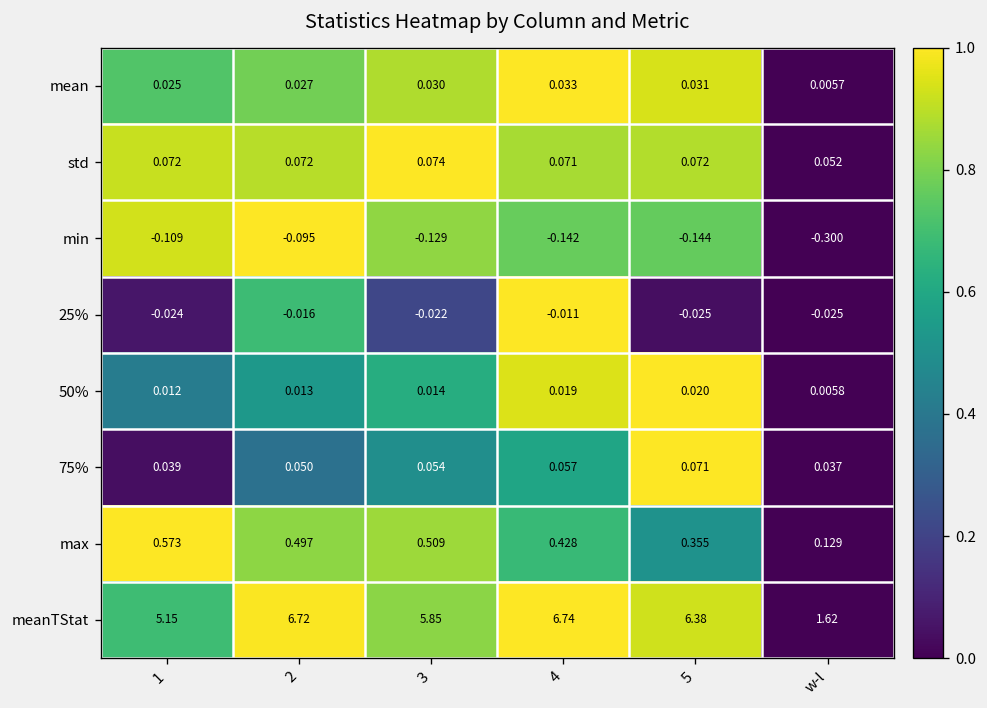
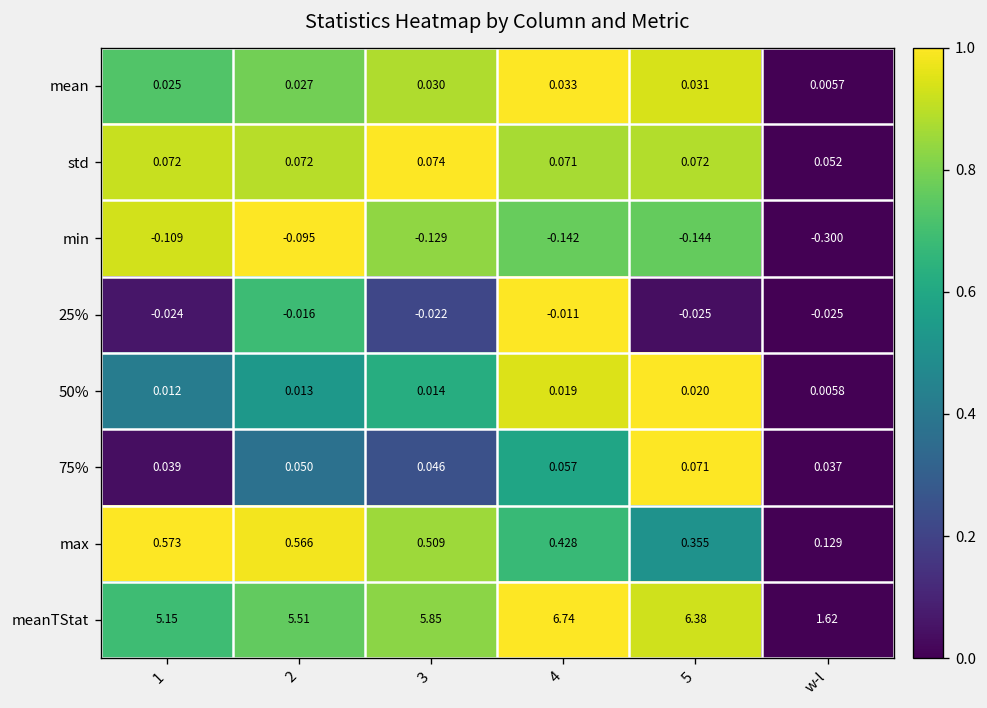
75%, 3: 0.054 -> 0.046
max, 2: 0.497 -> 0.566
meanTStat, 2: 6.72 -> 5.51
